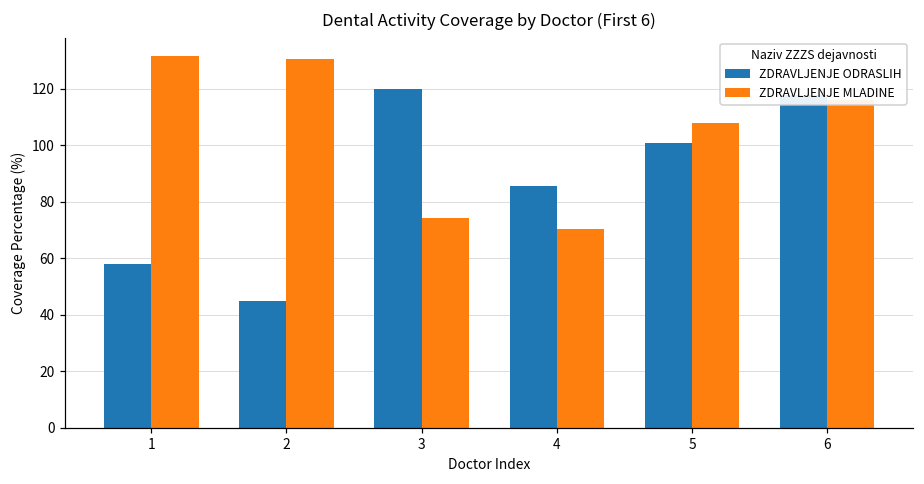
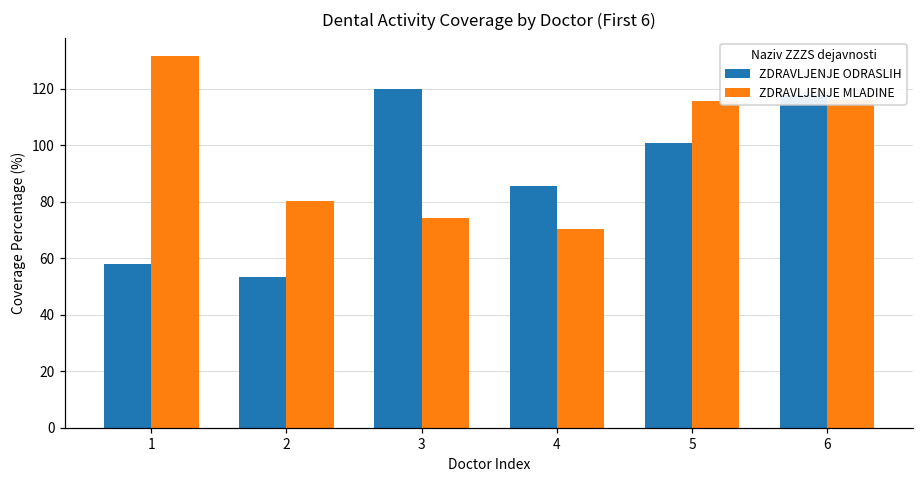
ZDRAVLJENJE ODRASLIH, 2: 45 -> 53
ZDRAVLJENJE MLADINE, 2: 131 -> 80
ZDRAVLJENJE MLADINE, 5: 108 -> 116
